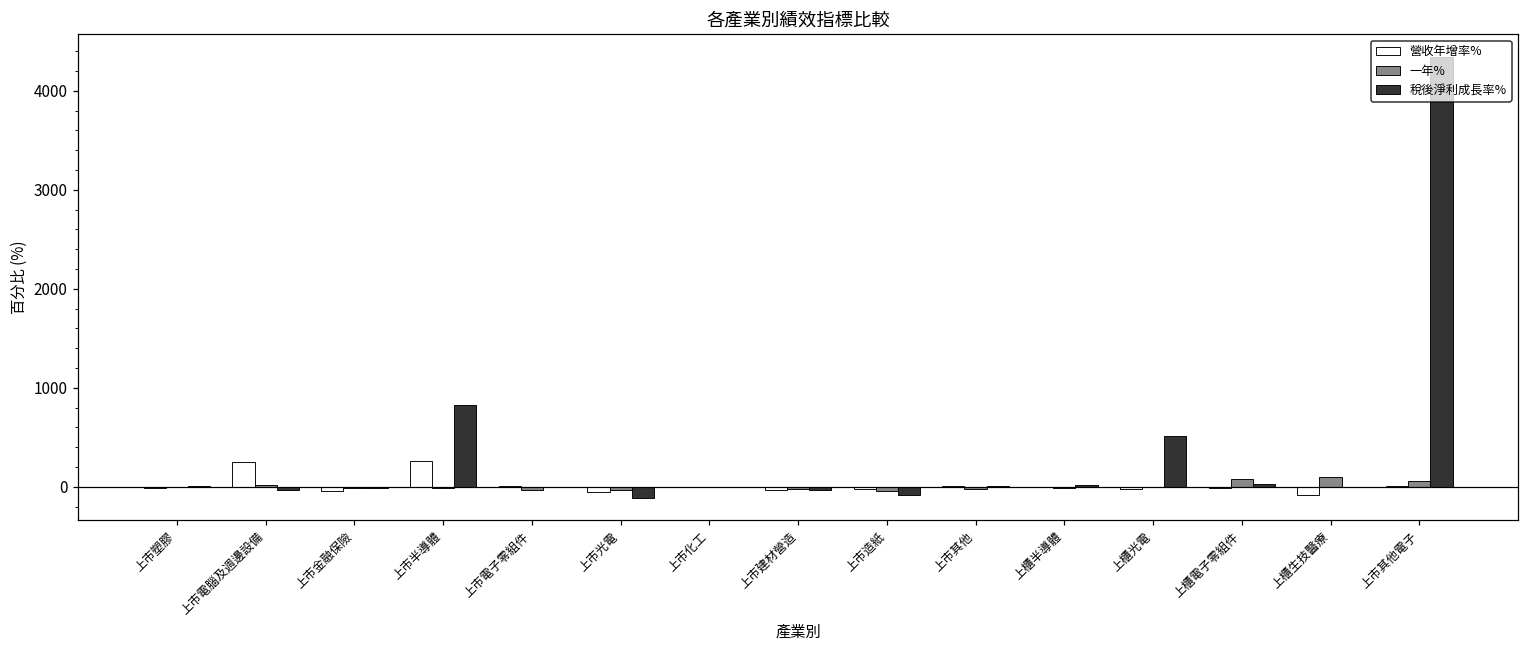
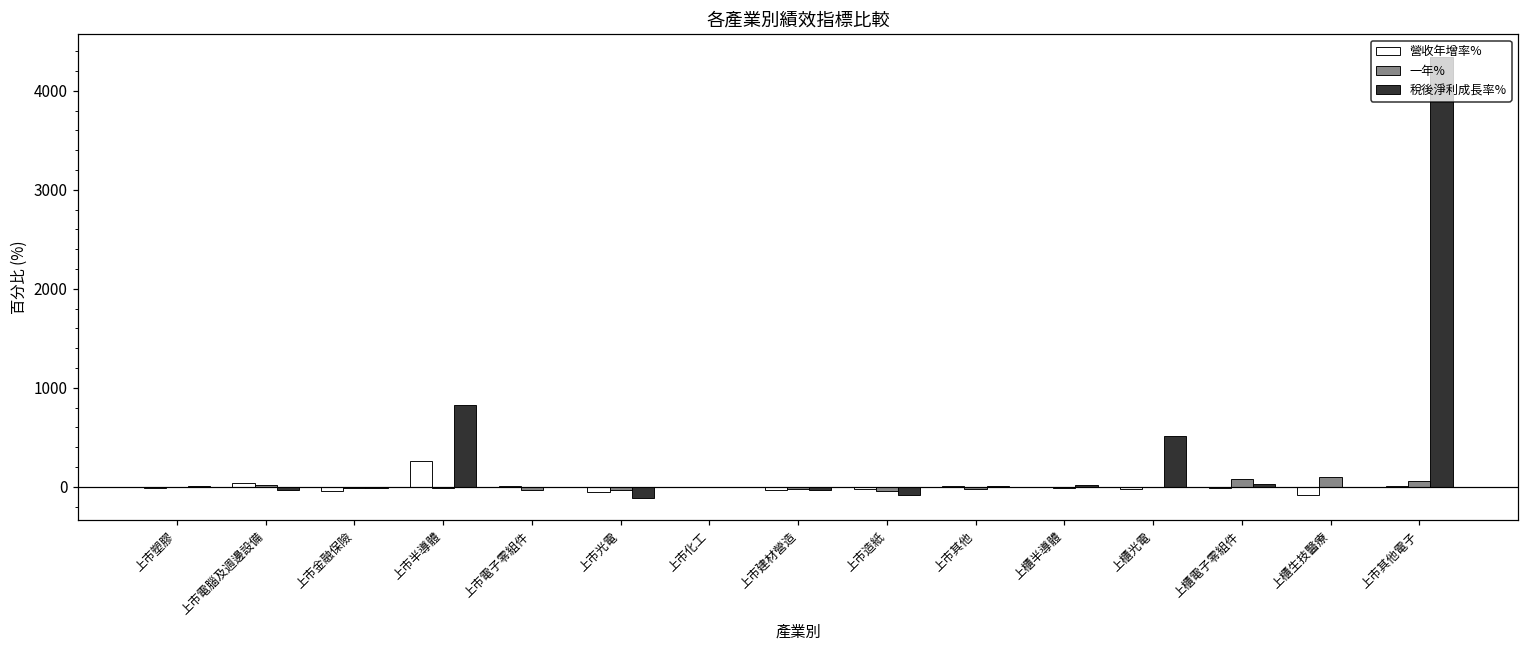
營收年增率%, 上市電腦及週邊設備: 300 -> 0
